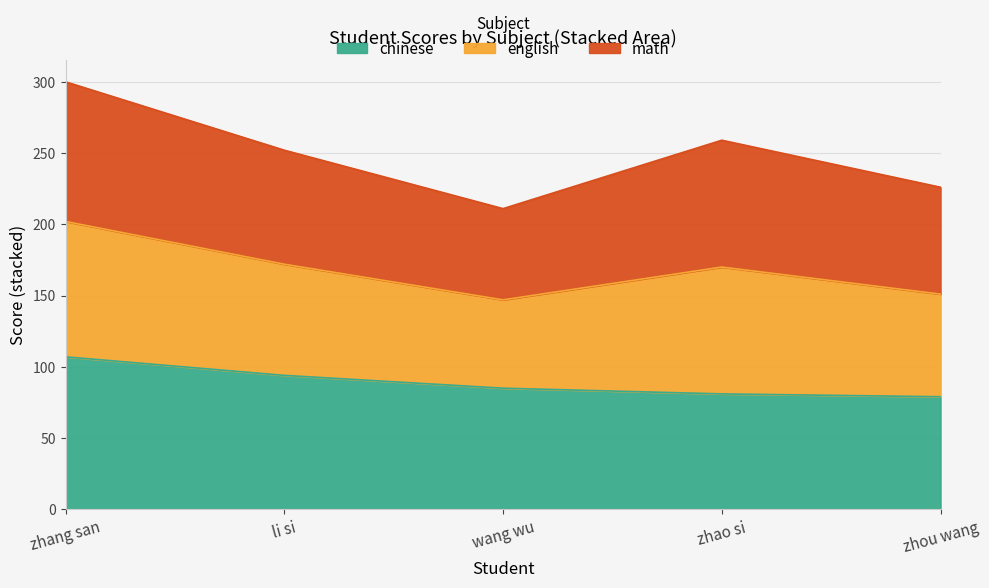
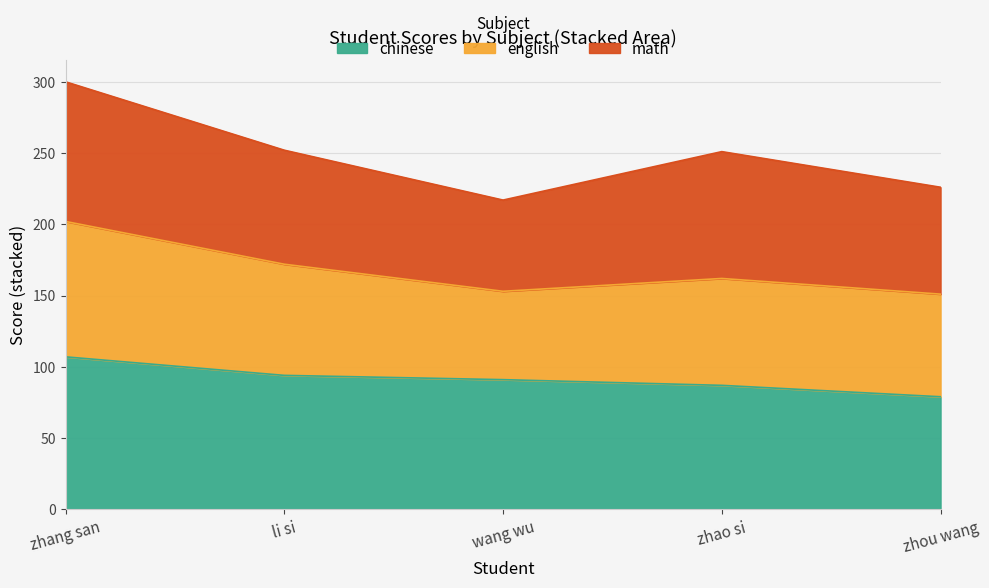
chinese, wang wu: 85 -> 91
chinese, zhao si: 81 -> 87
english, zhao si: 89 -> 75
